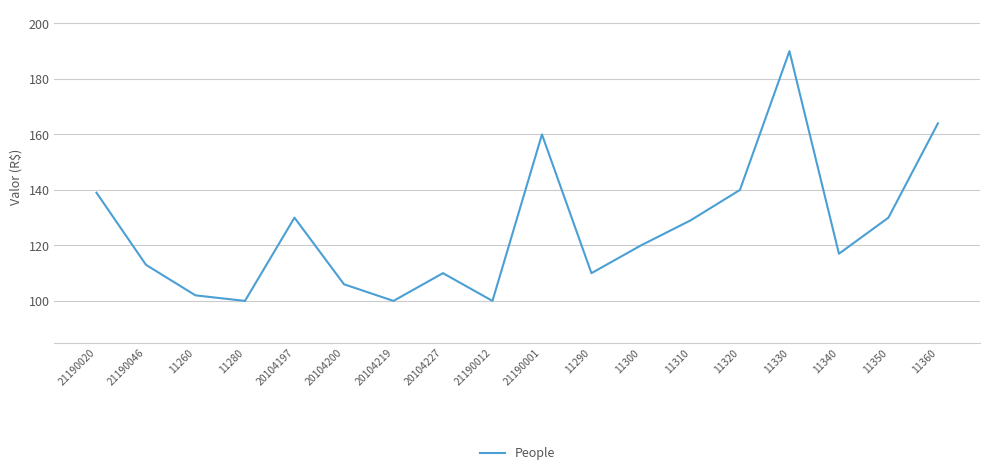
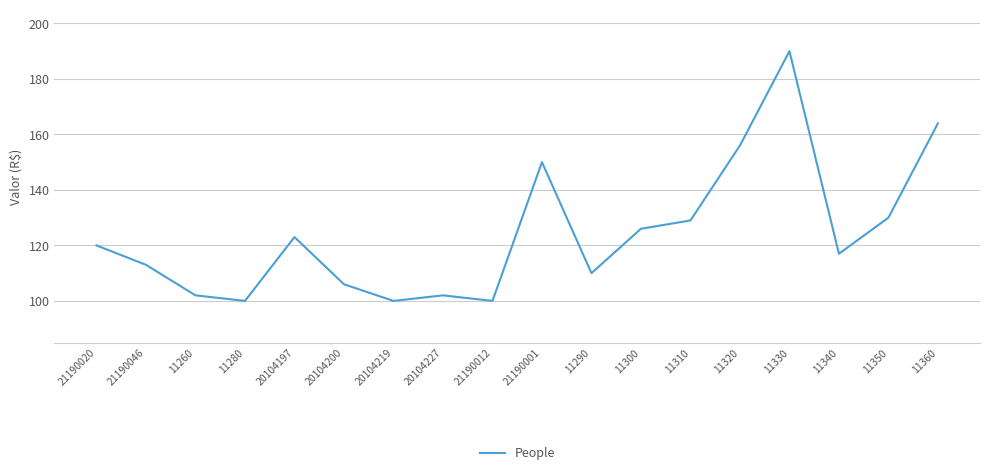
21190020: 139 -> 120
20104197: 130 -> 123
20104227: 110 -> 102
21190001: 160 -> 150
11300: 120 -> 126
11320: 140 -> 156
